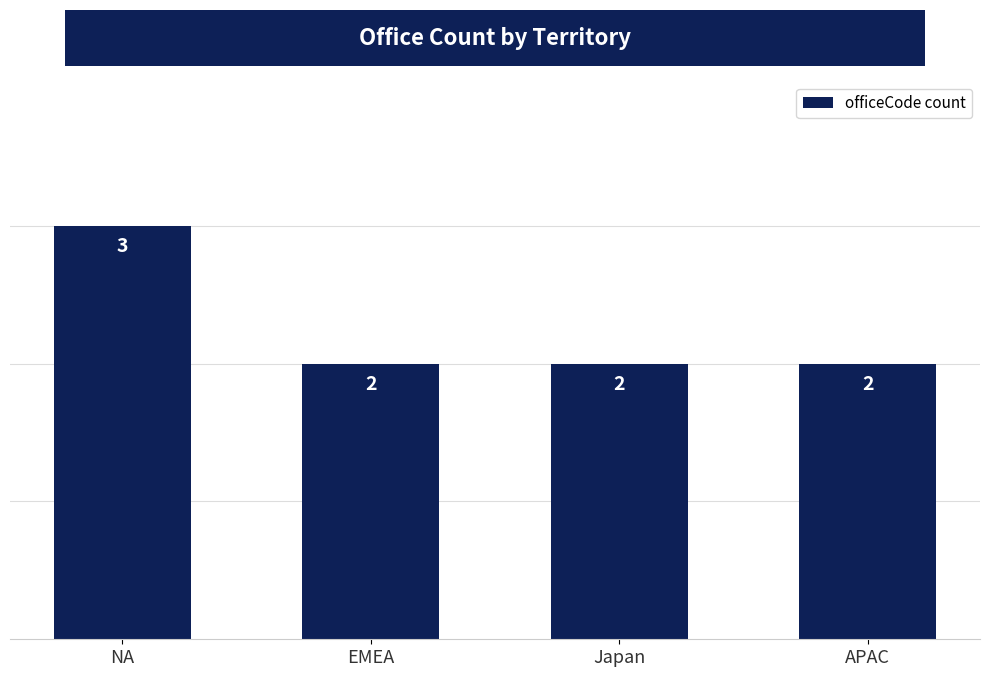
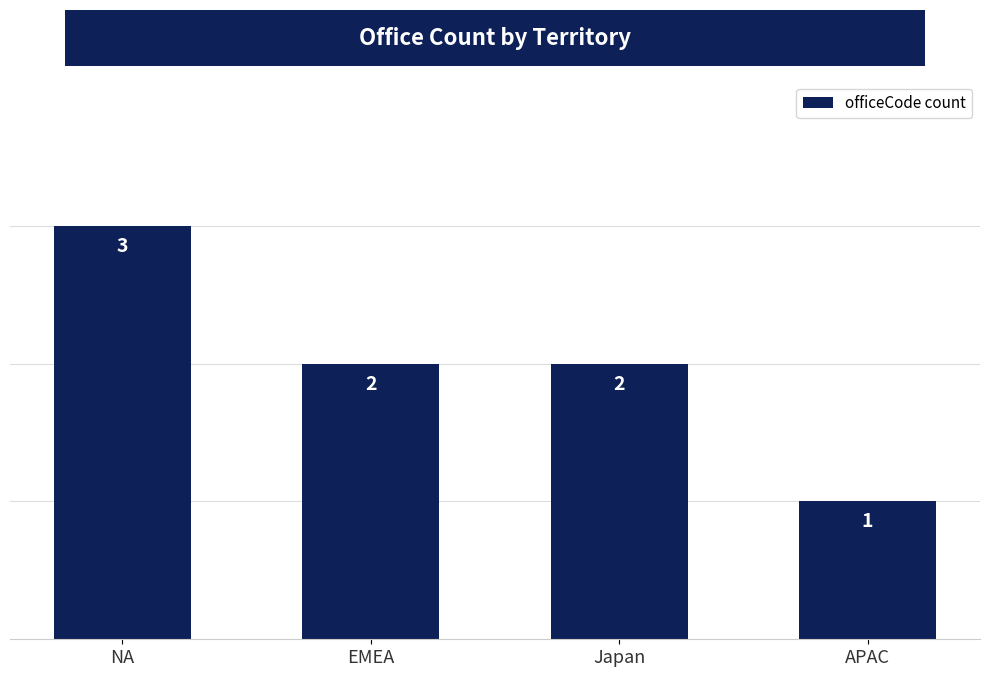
APAC: 2 -> 1
